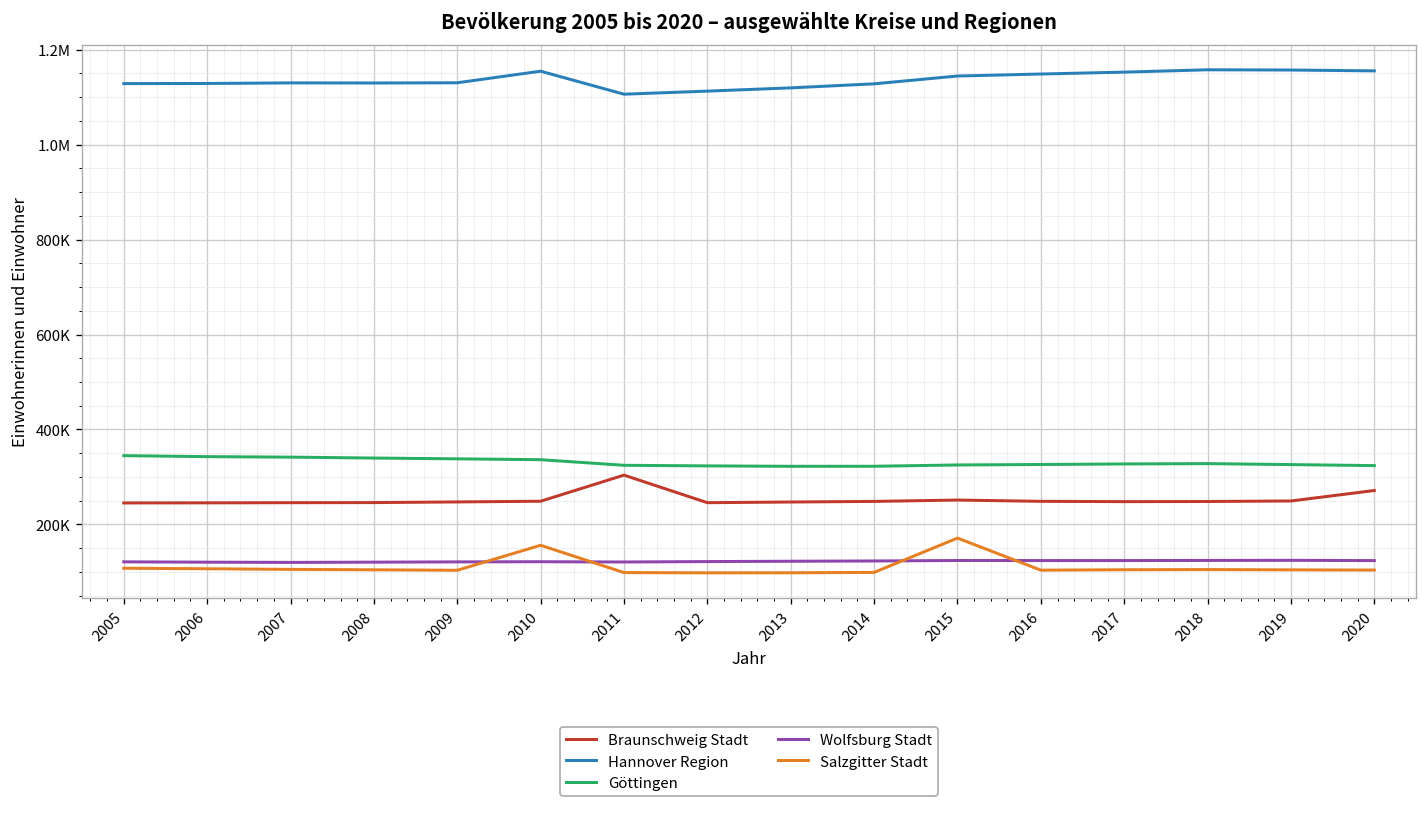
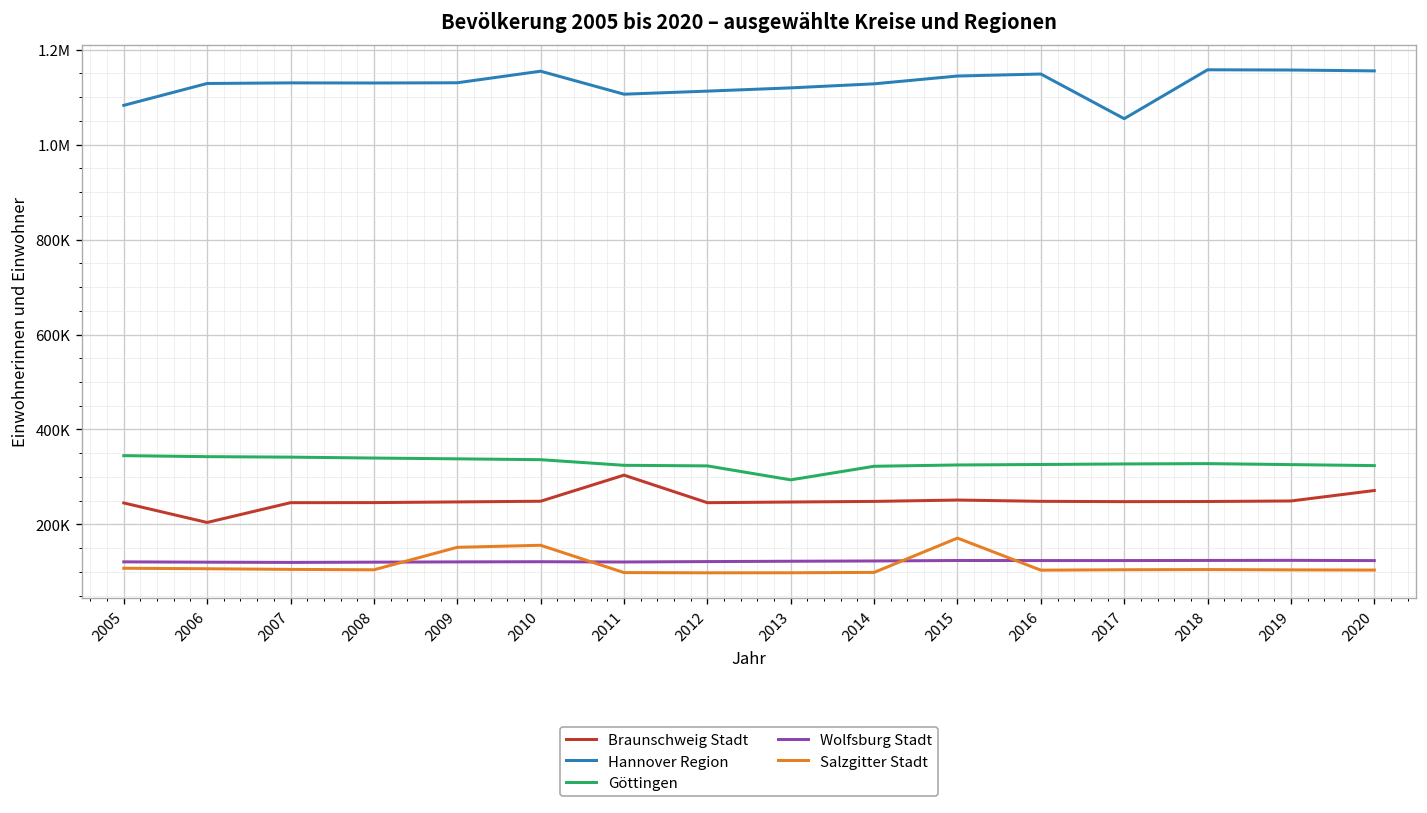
Hannover Region, 2005: 1130000 -> 1080000
Braunschweig Stadt, 2006: 250000 -> 200000
Salzgitter Stadt, 2009: 100000 -> 150000
Göttingen, 2013: 320000 -> 290000
Hannover Region, 2017: 1150000 -> 1050000
